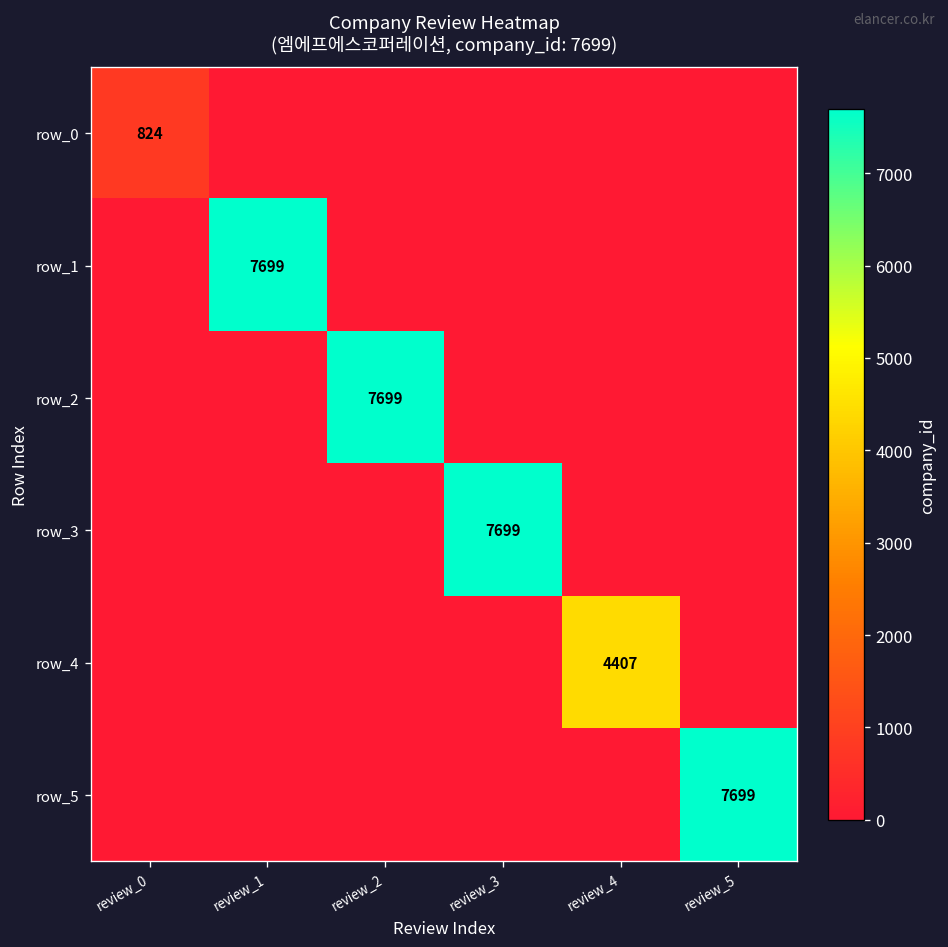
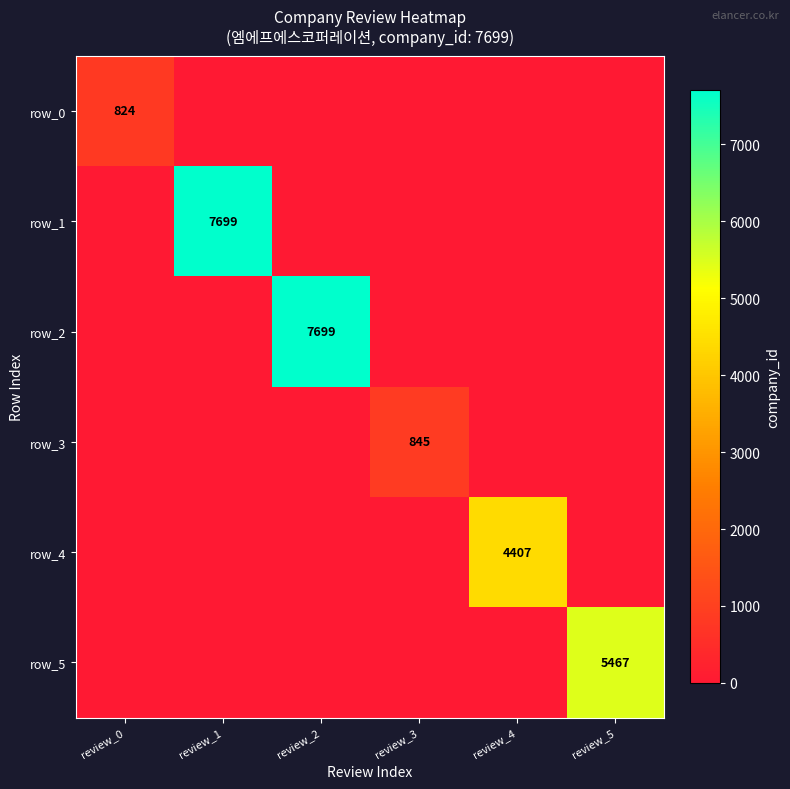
row_3, review_3: 7699 -> 845
row_5, review_5: 7699 -> 5467
